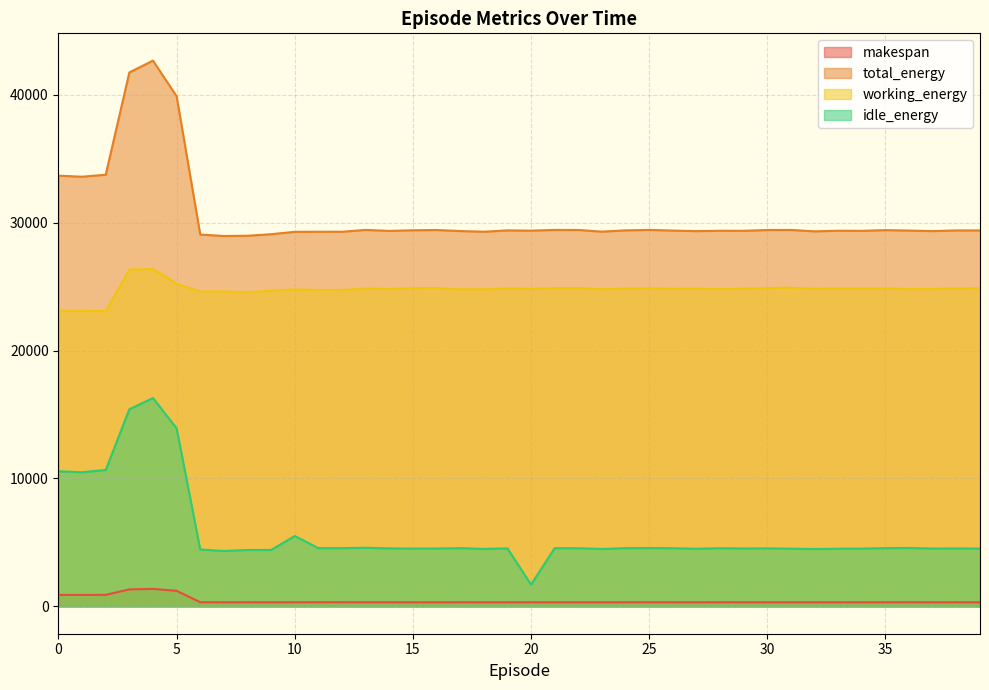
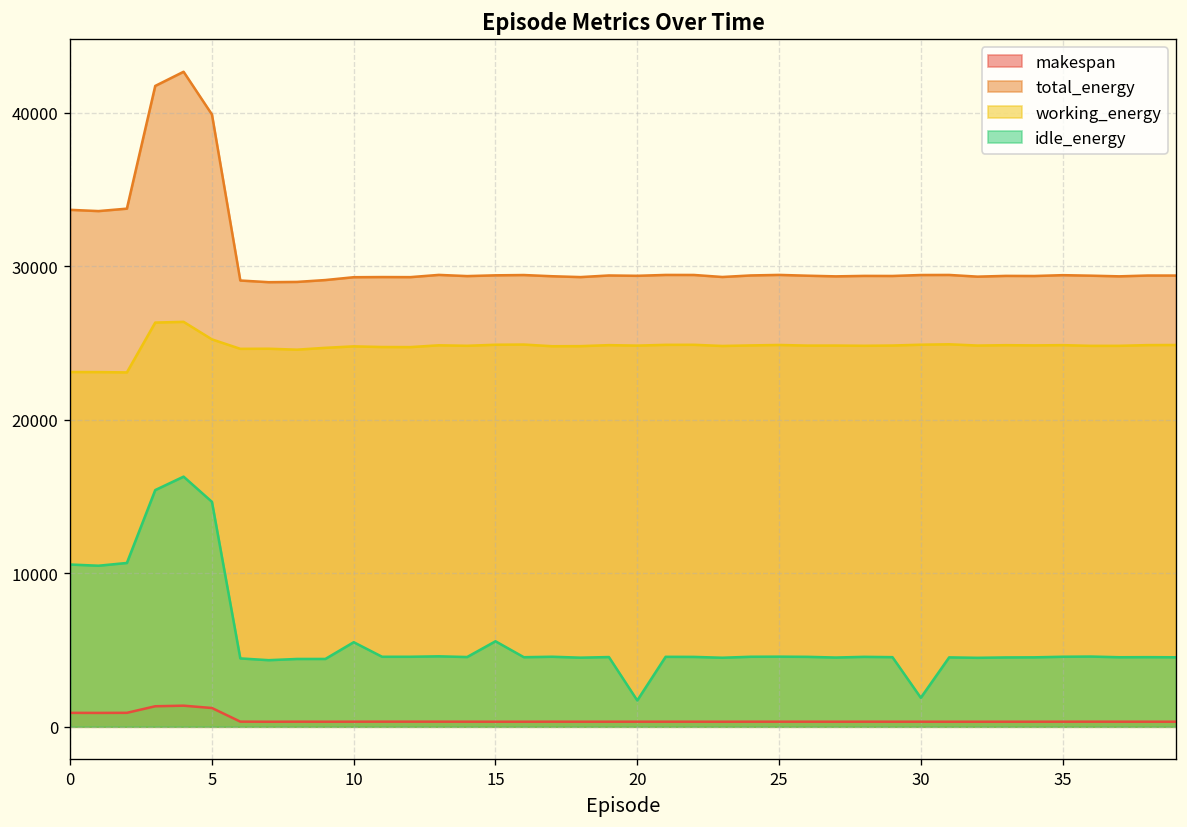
idle_energy, 5: 13900 -> 14600
idle_energy, 15: 4500 -> 5600
idle_energy, 30: 4500 -> 1900
